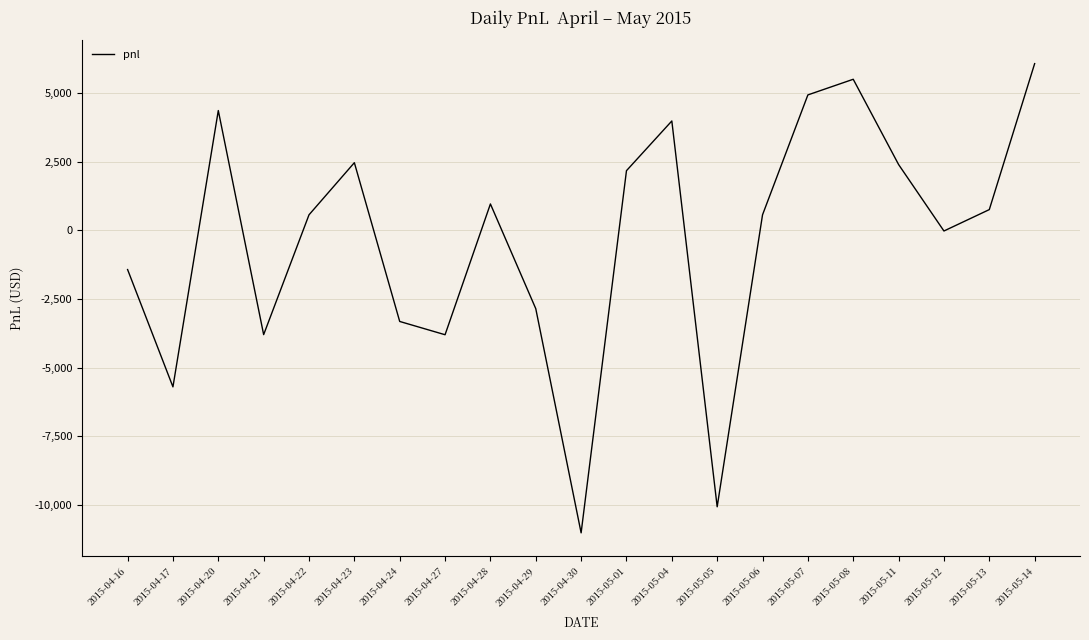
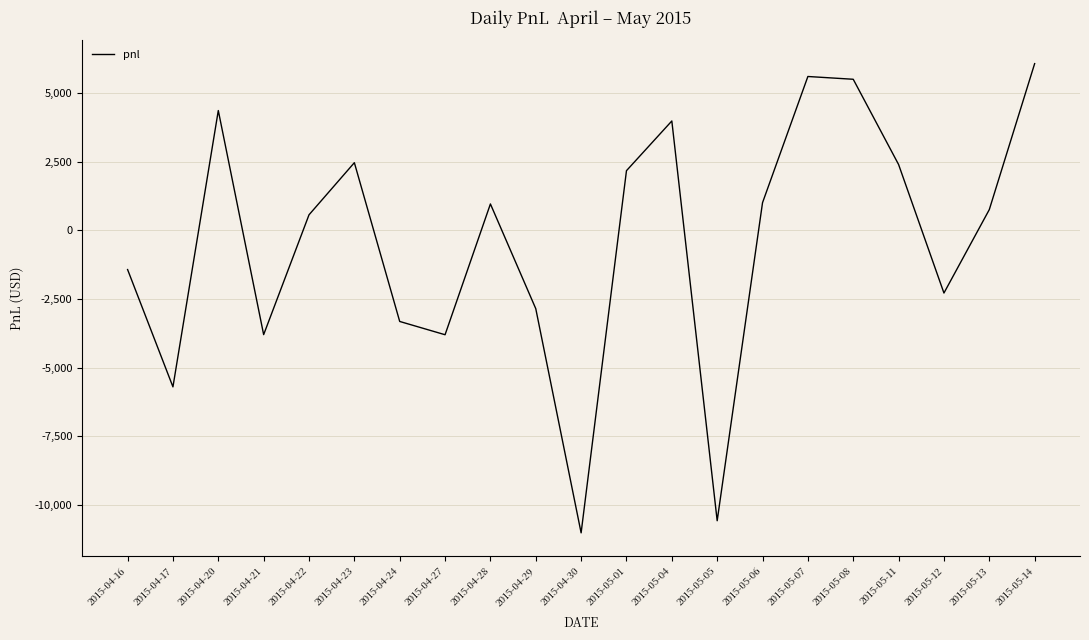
2015-05-05: -10,100 -> -10,600
2015-05-06: 600 -> 1,000
2015-05-07: 4,900 -> 5,600
2015-05-12: 0 -> -2,300
